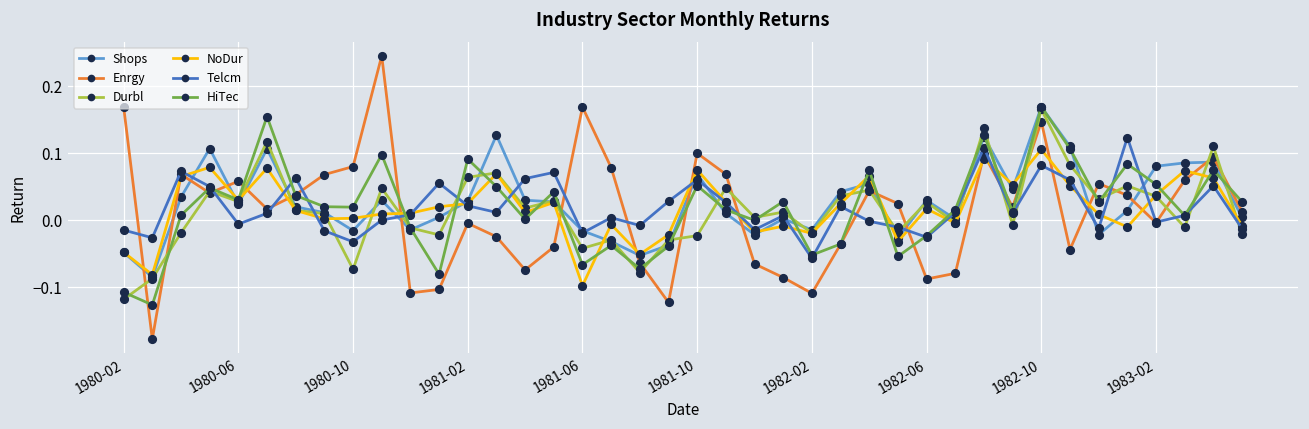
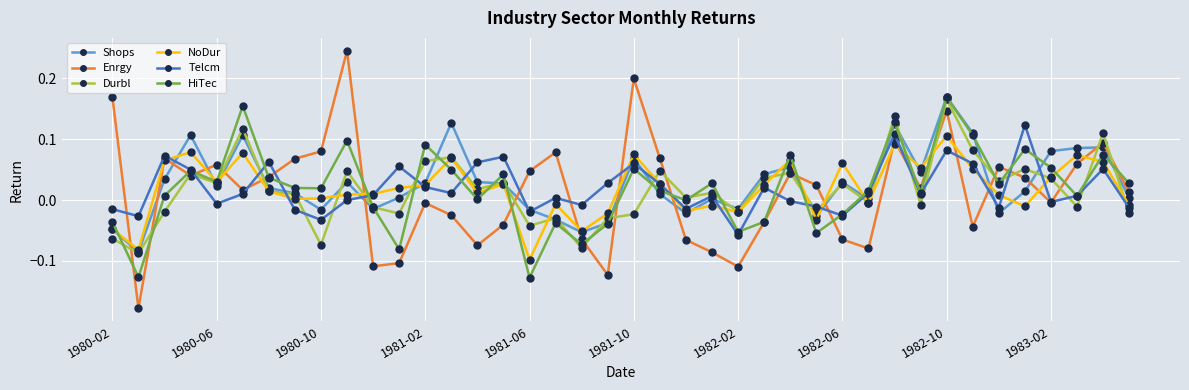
Durbl, 1980-02: -0.12 -> -0.06
HiTec, 1980-02: -0.11 -> -0.04
Enrgy, 1981-06: 0.17 -> 0.05
HiTec, 1981-06: -0.07 -> -0.13
Enrgy, 1981-10: 0.1 -> 0.2
Enrgy, 1982-06: -0.09 -> -0.06
NoDur, 1982-06: 0.02 -> 0.06
